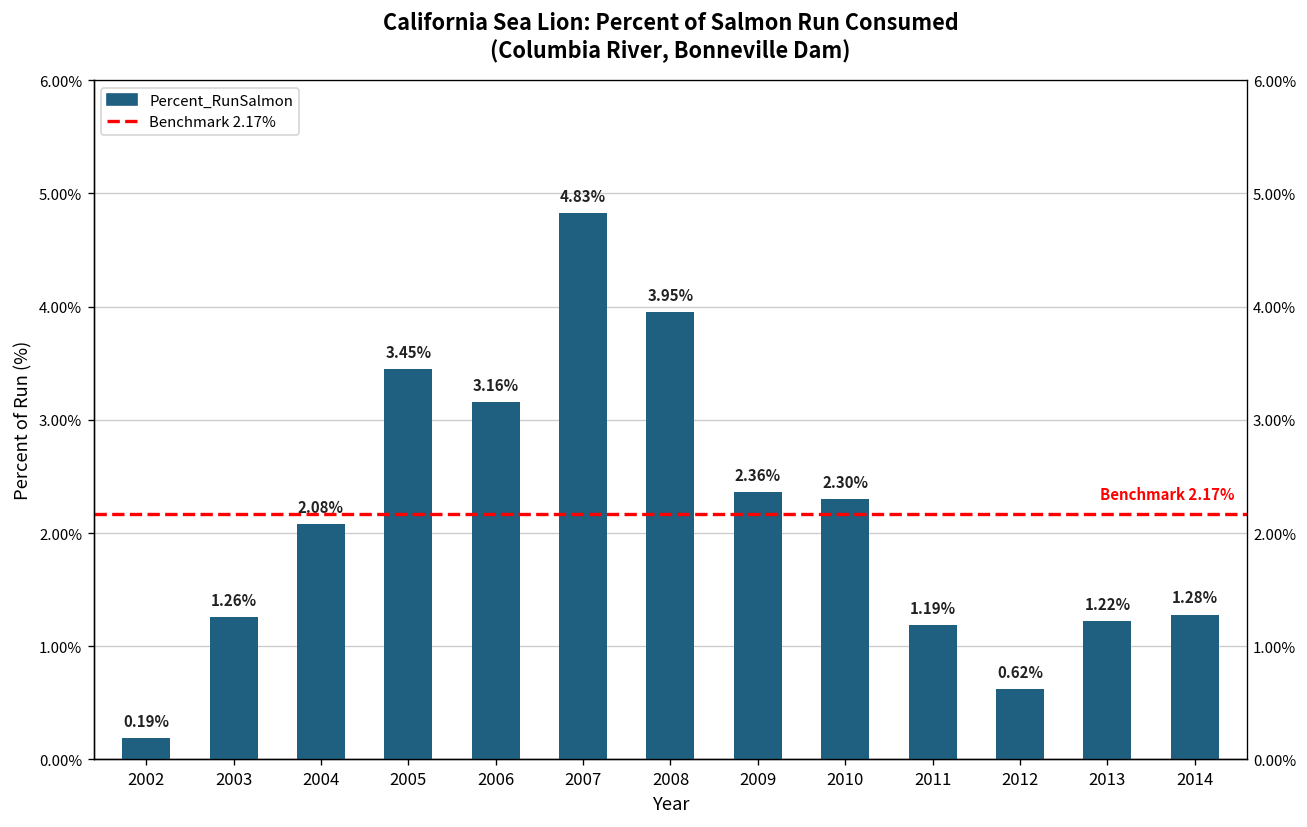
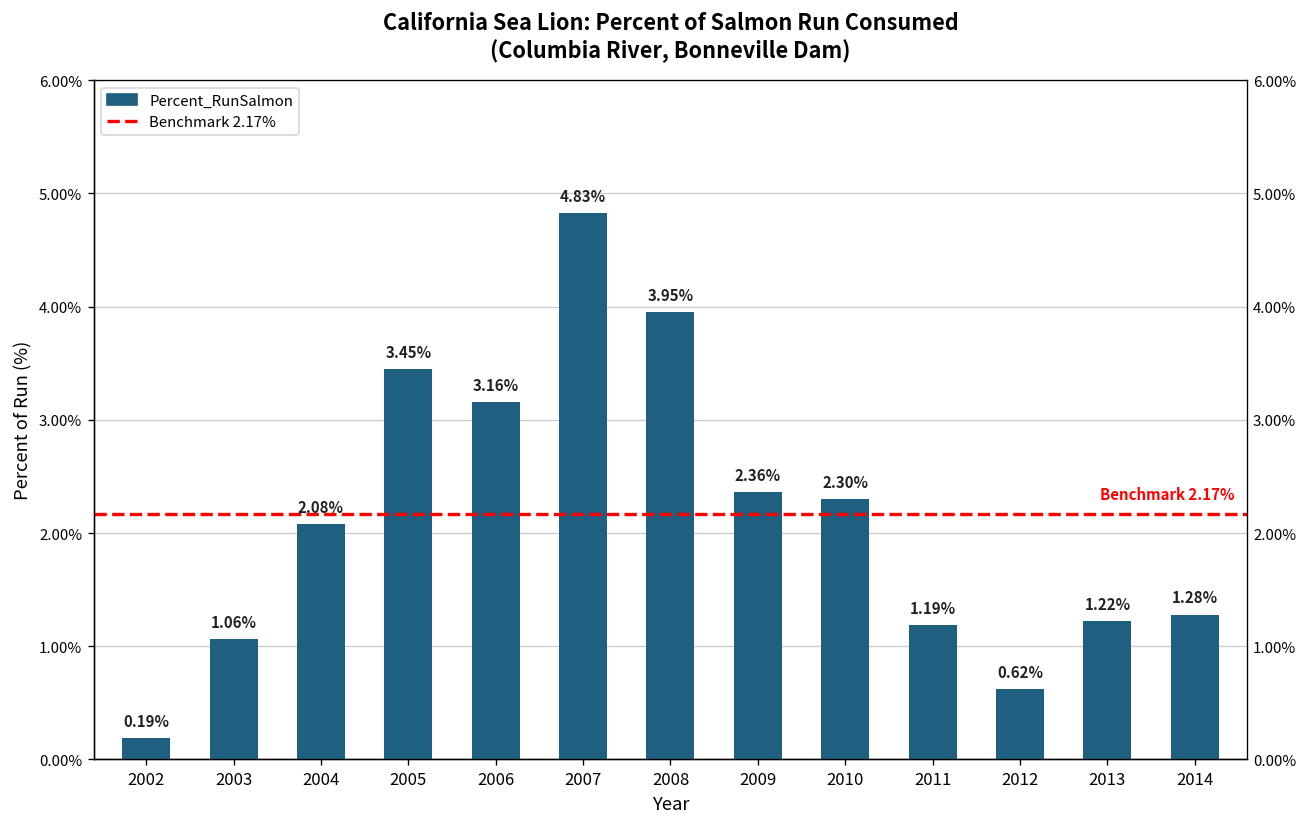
2003: 1.26% -> 1.06%
